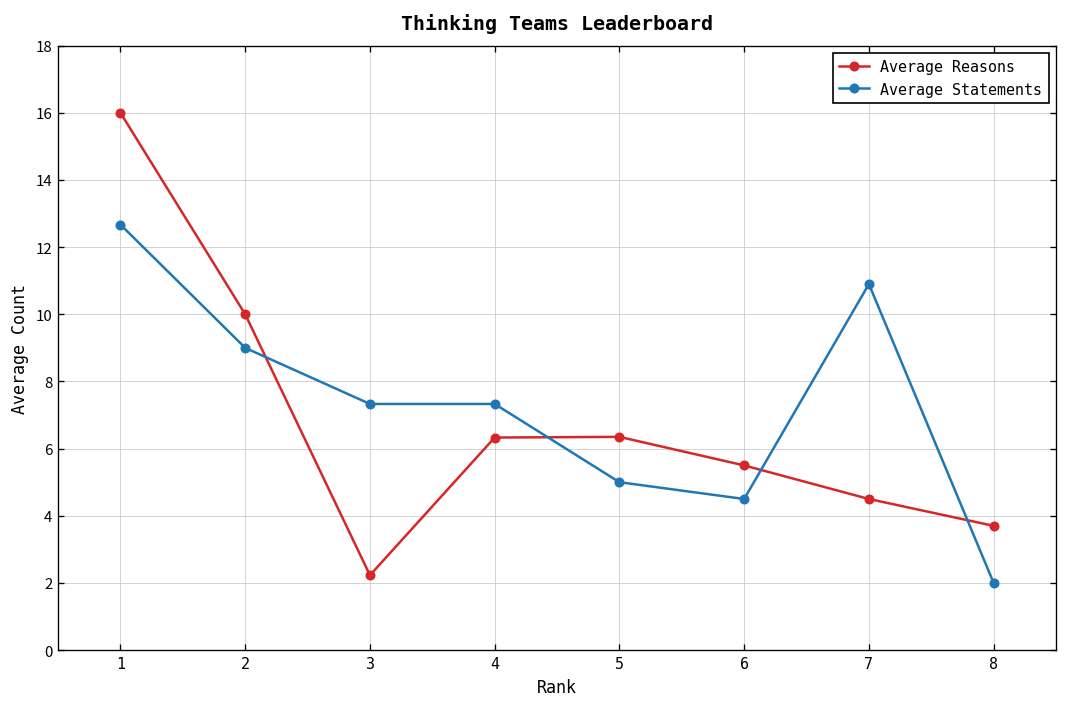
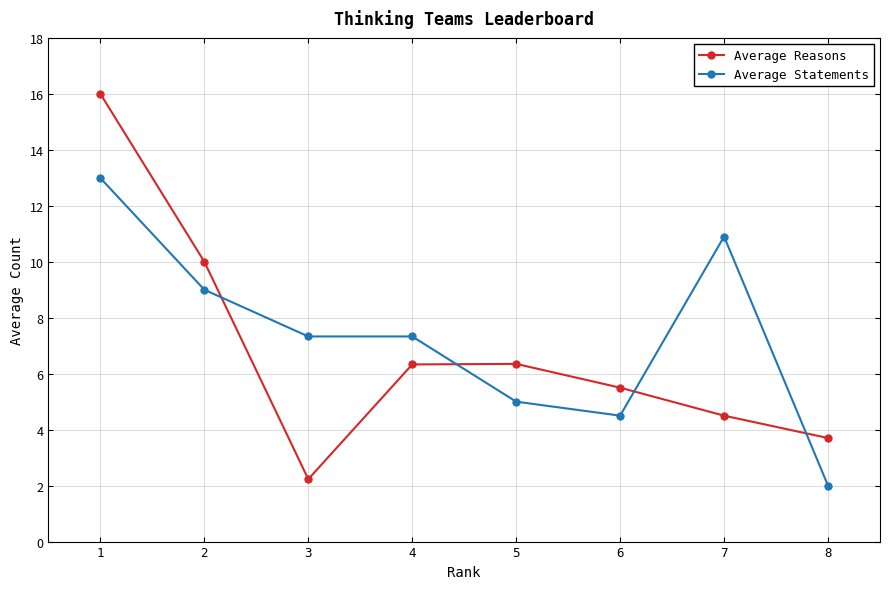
Average Statements, 1: 12.7 -> 13.0
